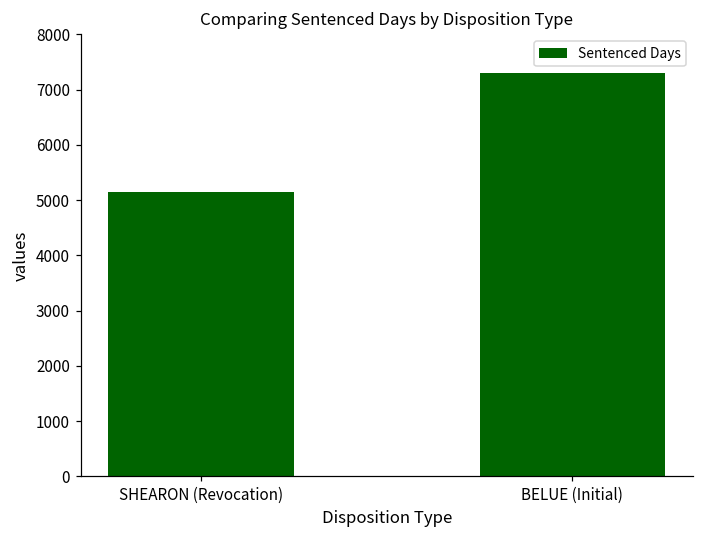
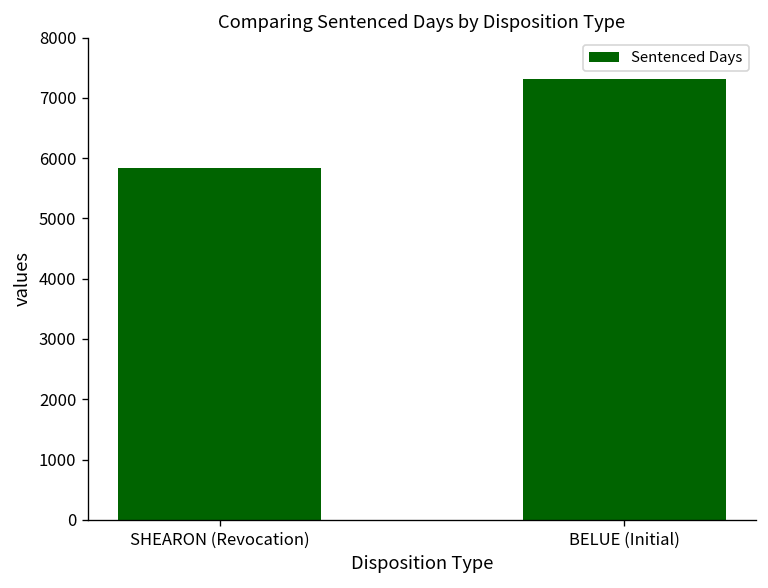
SHEARON (Revocation): 5200 -> 5800
